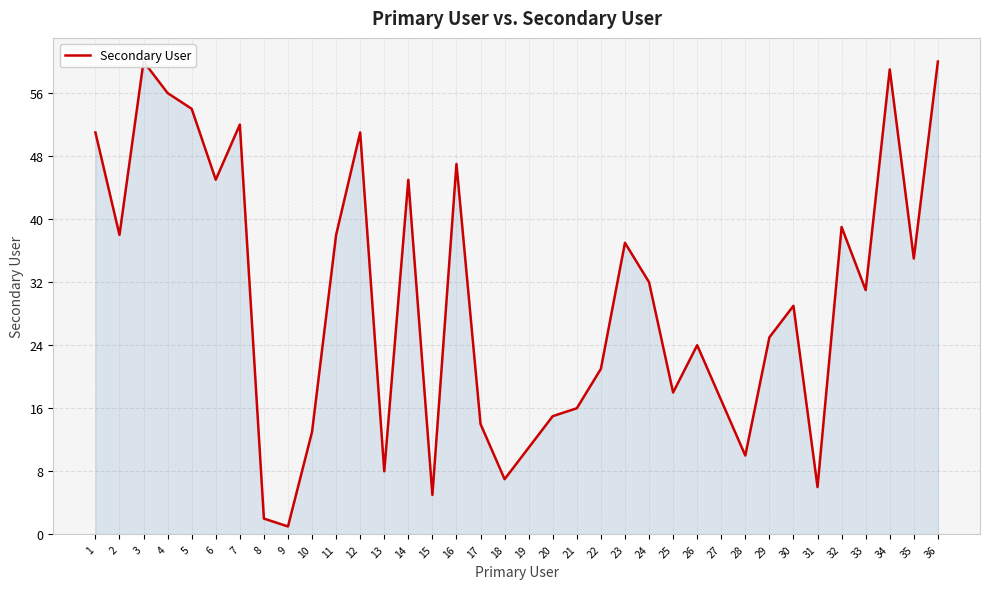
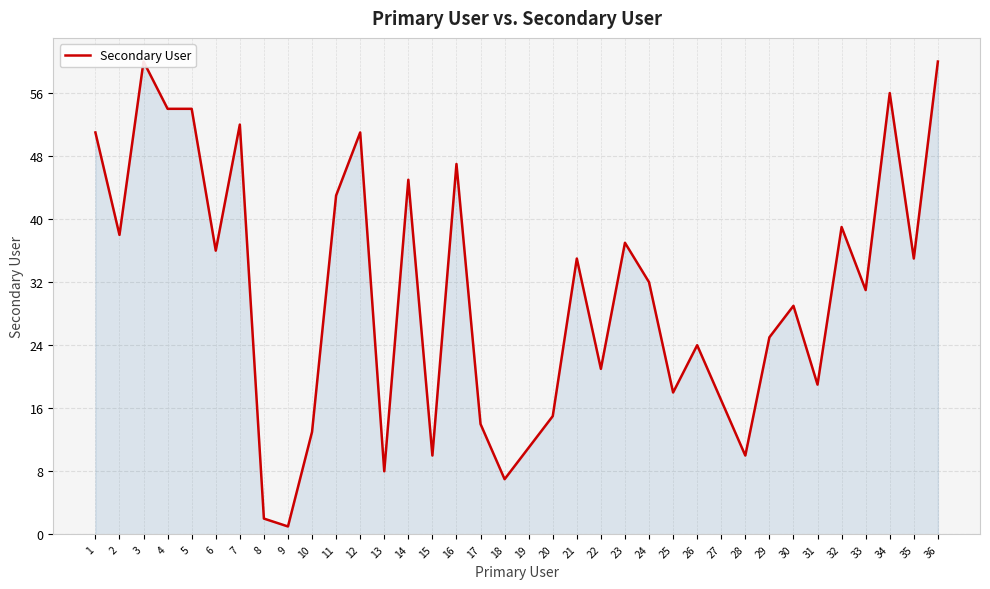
4: 56 -> 54
6: 45 -> 36
11: 38 -> 43
15: 5 -> 10
21: 16 -> 35
31: 6 -> 19
34: 59 -> 56
